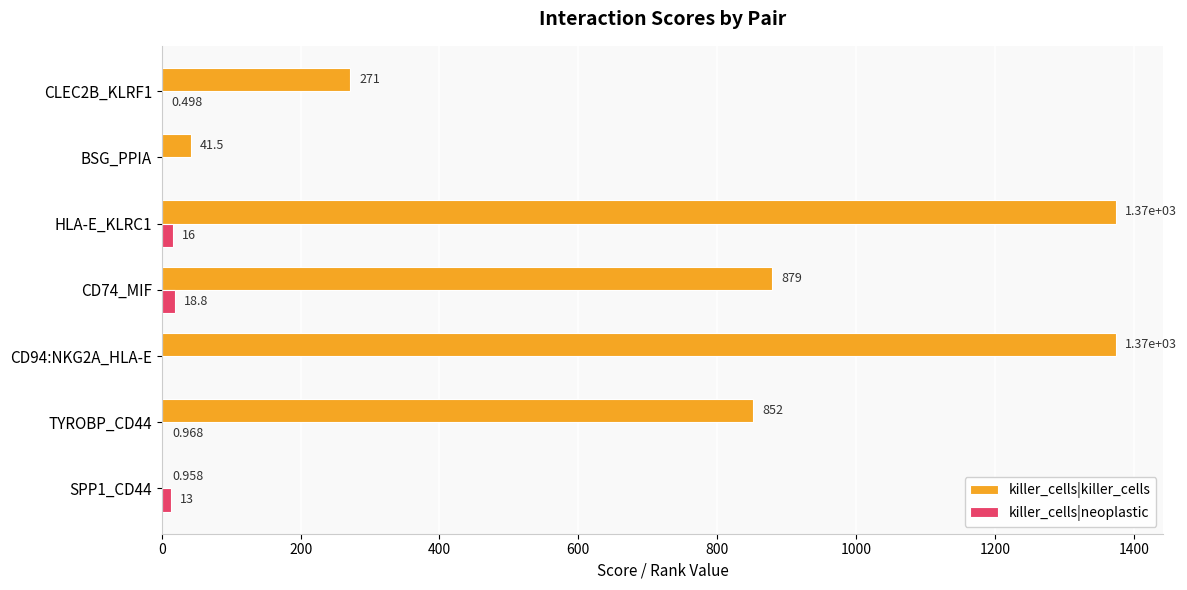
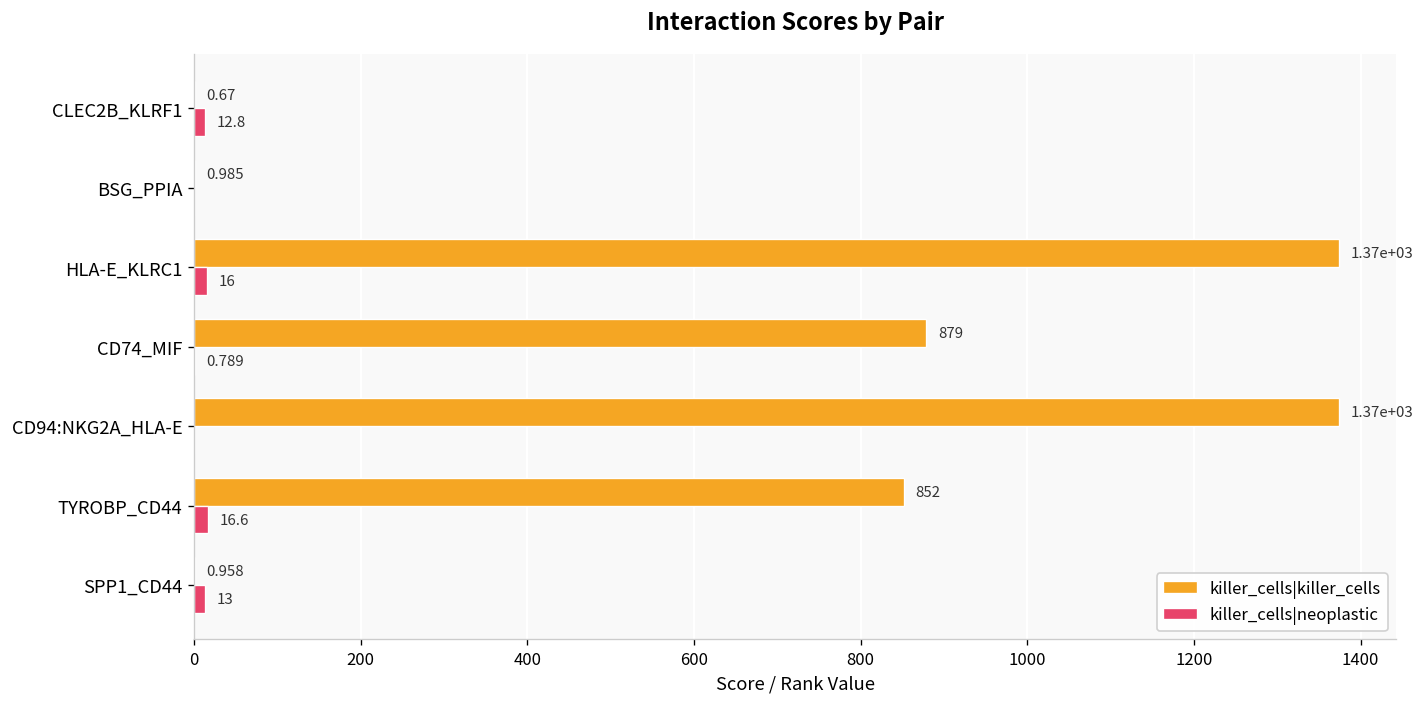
killer_cells|killer_cells, CLEC2B_KLRF1: 271 -> 0.67
killer_cells|neoplastic, CLEC2B_KLRF1: 0.498 -> 12.8
killer_cells|killer_cells, BSG_PPIA: 41.5 -> 0.985
killer_cells|neoplastic, CD74_MIF: 18.8 -> 0.789
killer_cells|neoplastic, TYROBP_CD44: 0.968 -> 16.6
